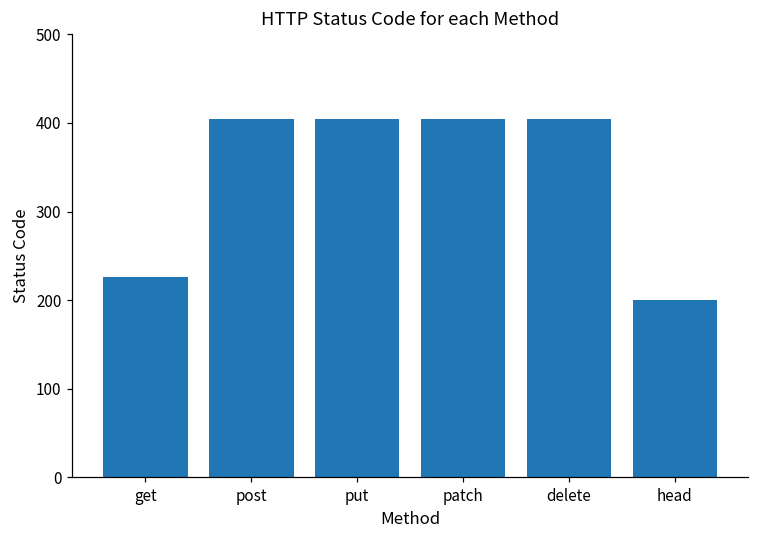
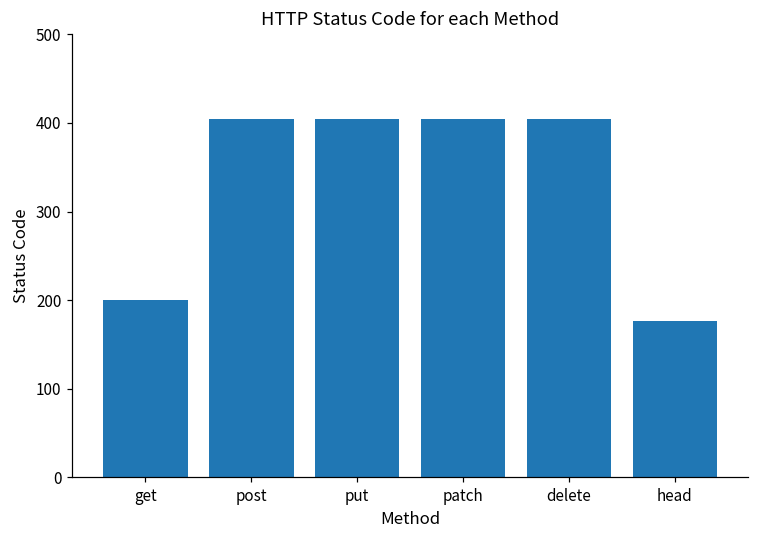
get: 230 -> 200
head: 200 -> 180
